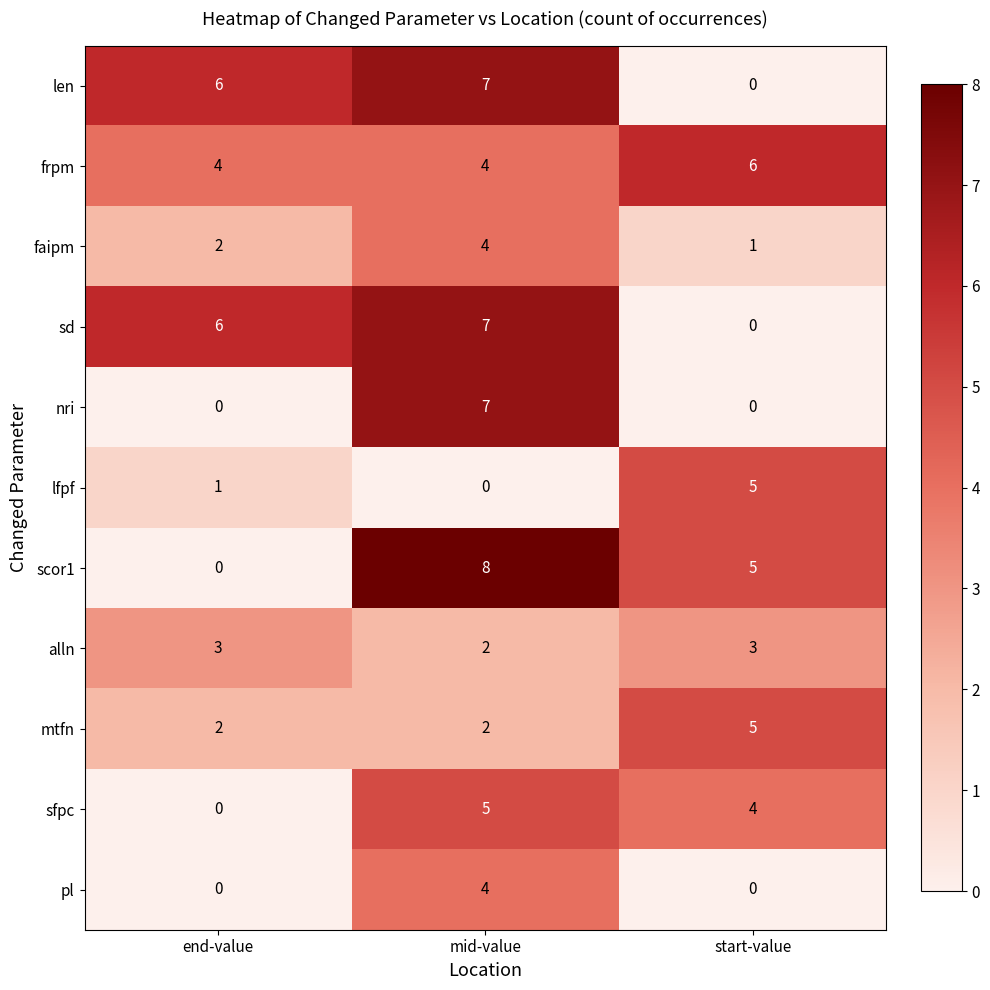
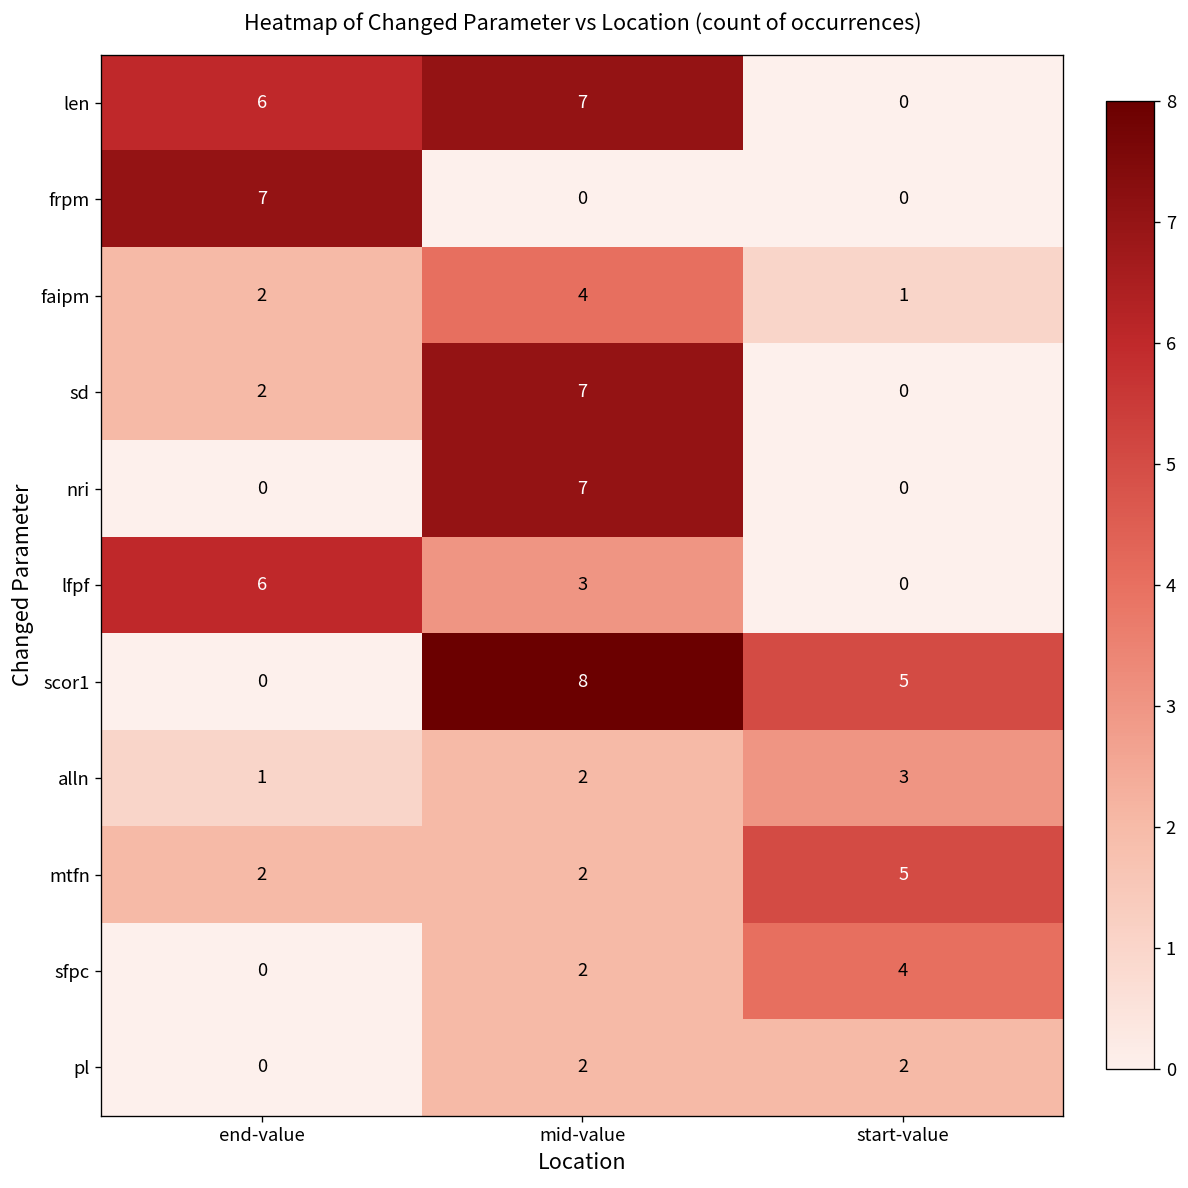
frpm, end-value: 4 -> 7
frpm, mid-value: 4 -> 0
frpm, start-value: 6 -> 0
sd, end-value: 6 -> 2
lfpf, end-value: 1 -> 6
lfpf, mid-value: 0 -> 3
lfpf, start-value: 5 -> 0
alln, end-value: 3 -> 1
sfpc, mid-value: 5 -> 2
pl, mid-value: 4 -> 2
pl, start-value: 0 -> 2
